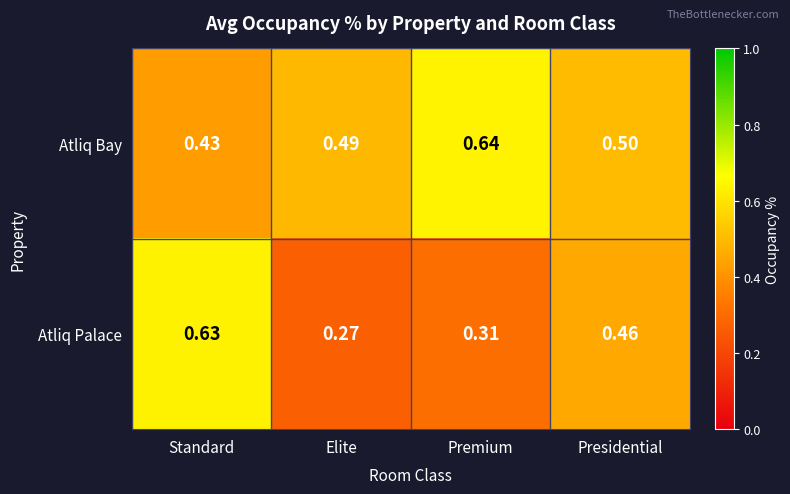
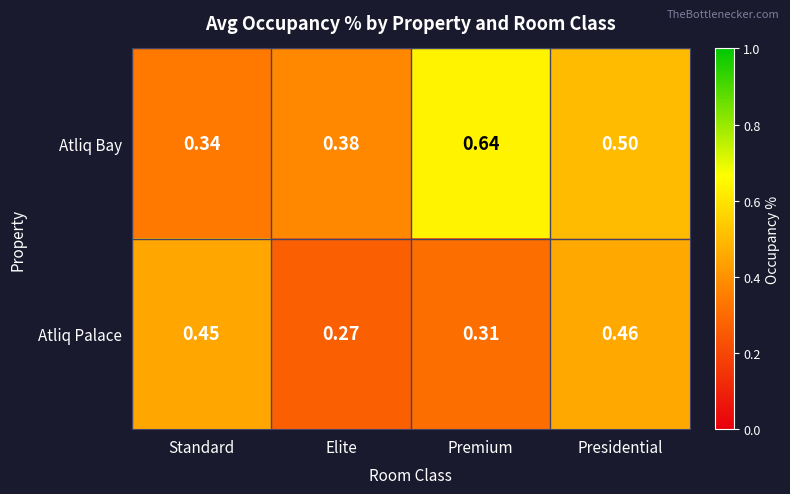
Atliq Bay, Standard: 0.43 -> 0.34
Atliq Bay, Elite: 0.49 -> 0.38
Atliq Palace, Standard: 0.63 -> 0.45
